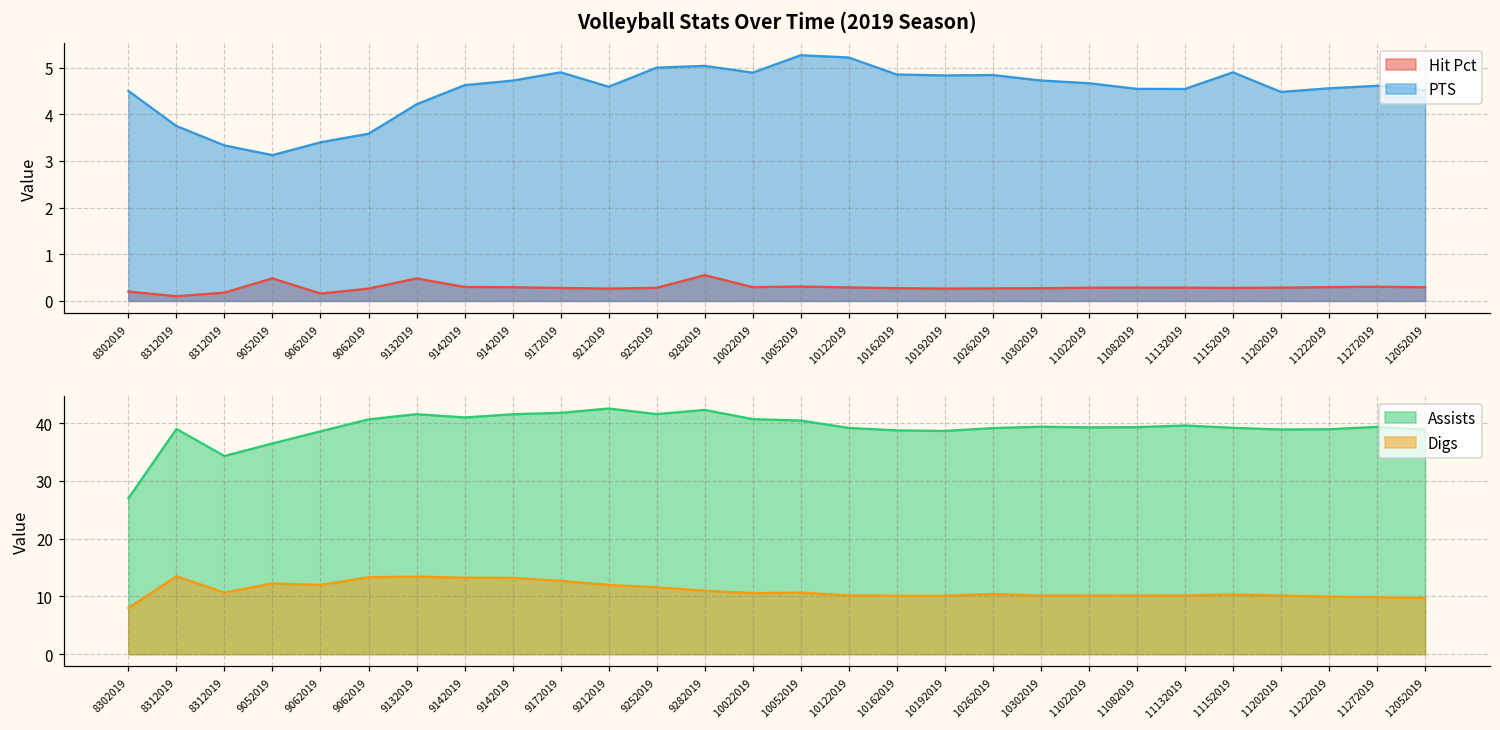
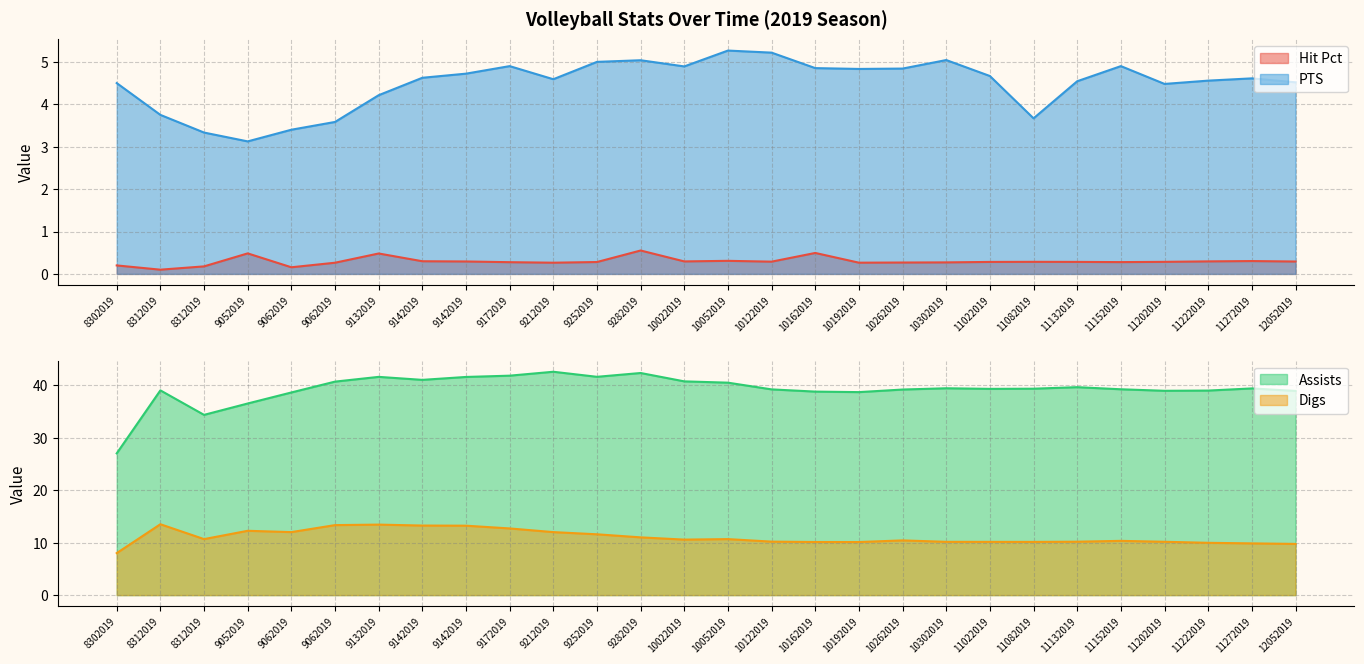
Volleyball Stats Over Time (2019 Season), Hit Pct, 10162019: 0.3 -> 0.5
Volleyball Stats Over Time (2019 Season), PTS, 10302019: 4.7 -> 5.0
Volleyball Stats Over Time (2019 Season), PTS, 11082019: 4.5 -> 3.7
